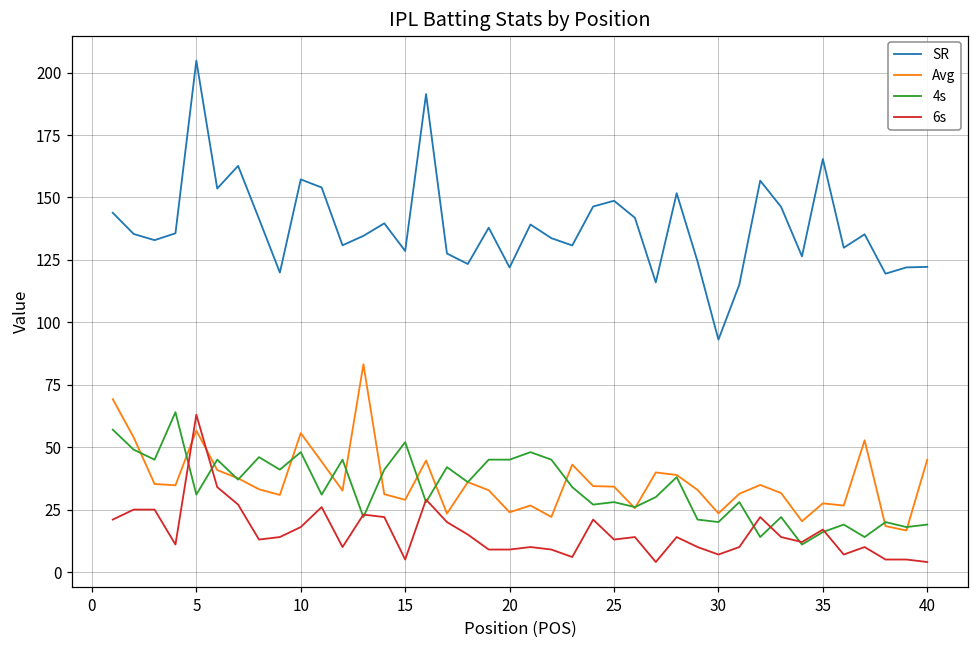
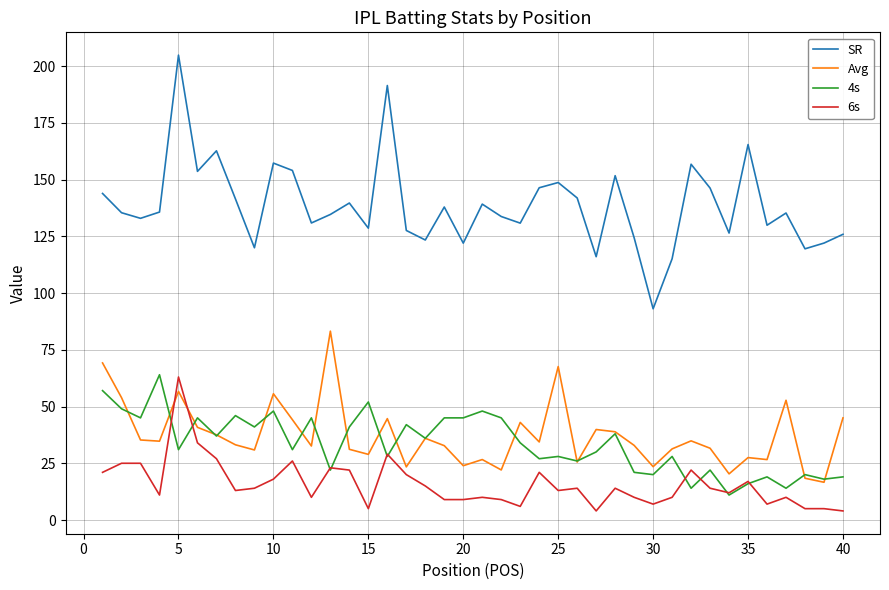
Avg, 25: 34 -> 68
SR, 40: 122 -> 126
